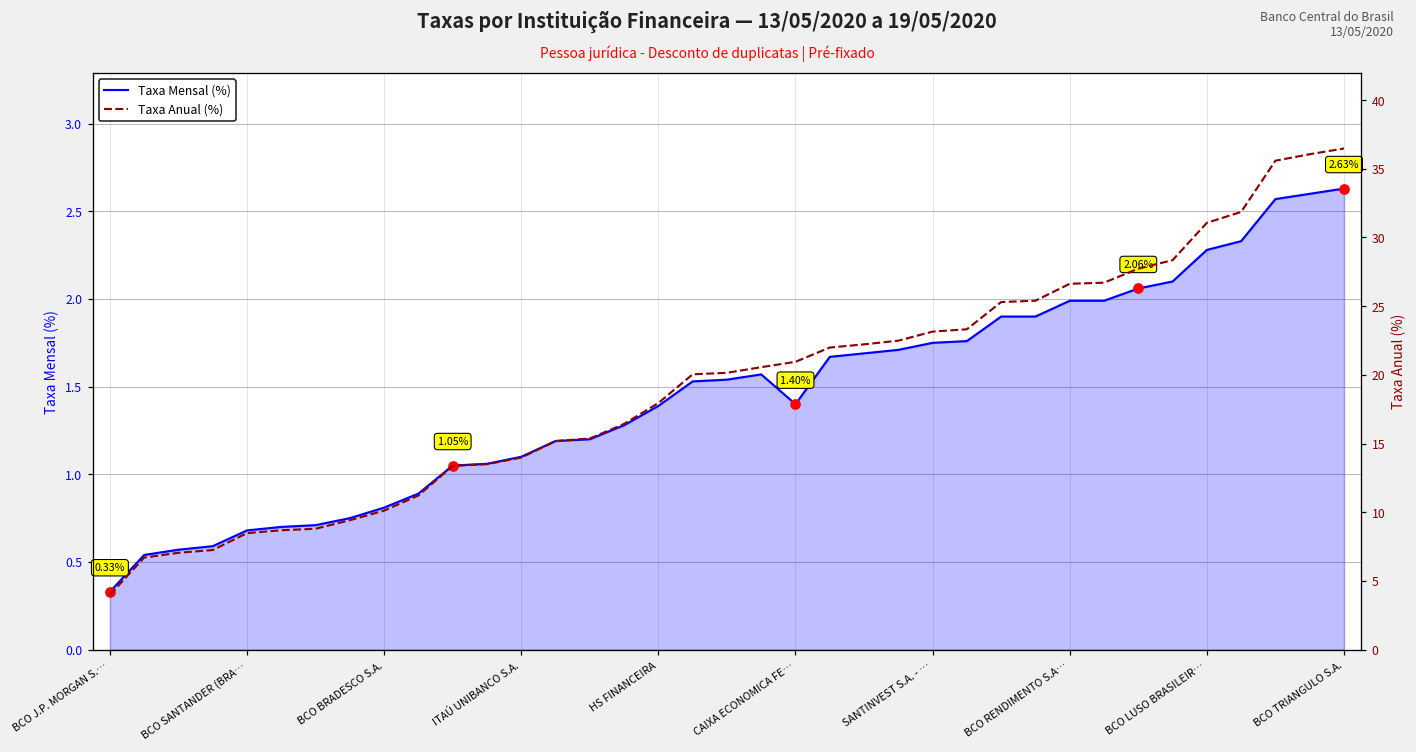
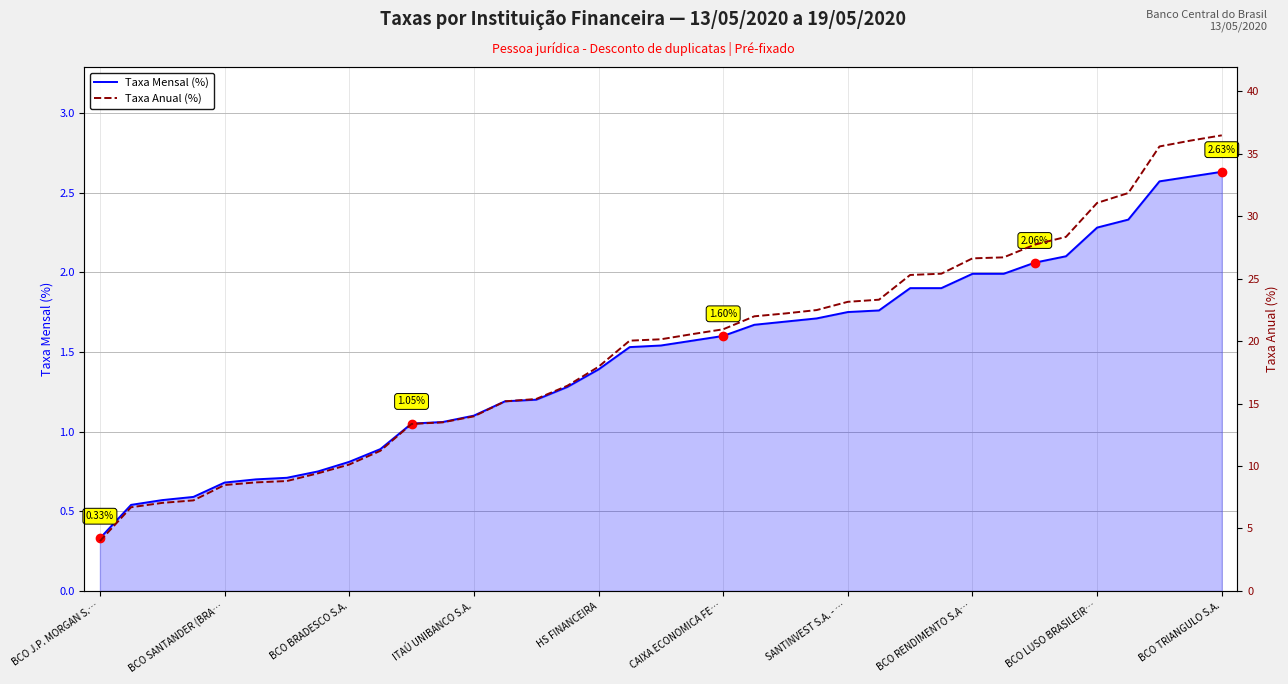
Taxa Mensal (%), CAIXA ECONOMICA FE…: 1.40% -> 1.60%
